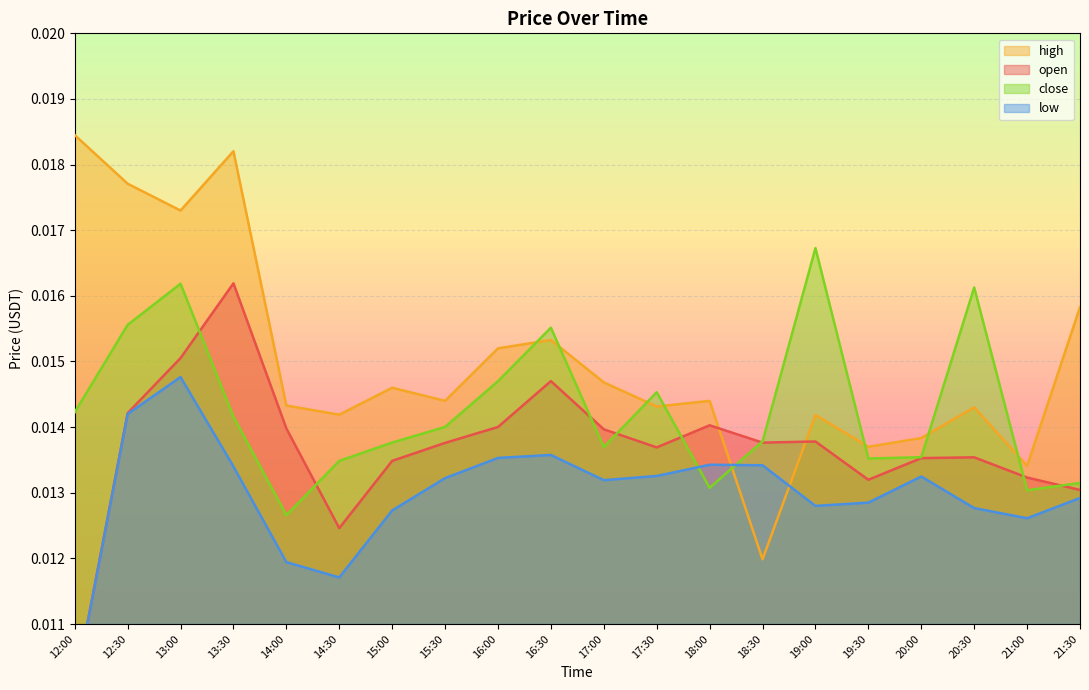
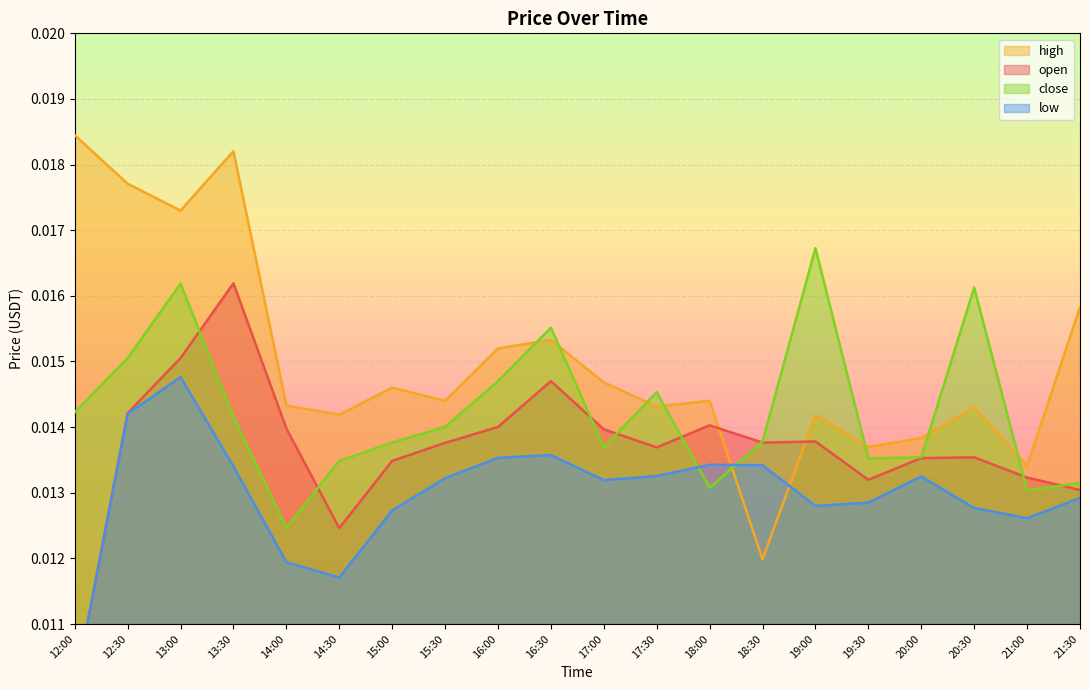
close, 12:30: 0.0156 -> 0.0151
close, 14:00: 0.0127 -> 0.0125
